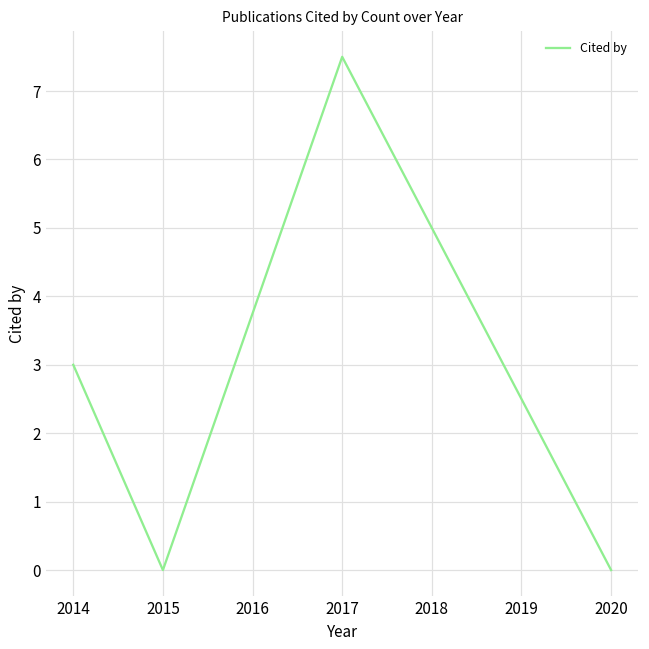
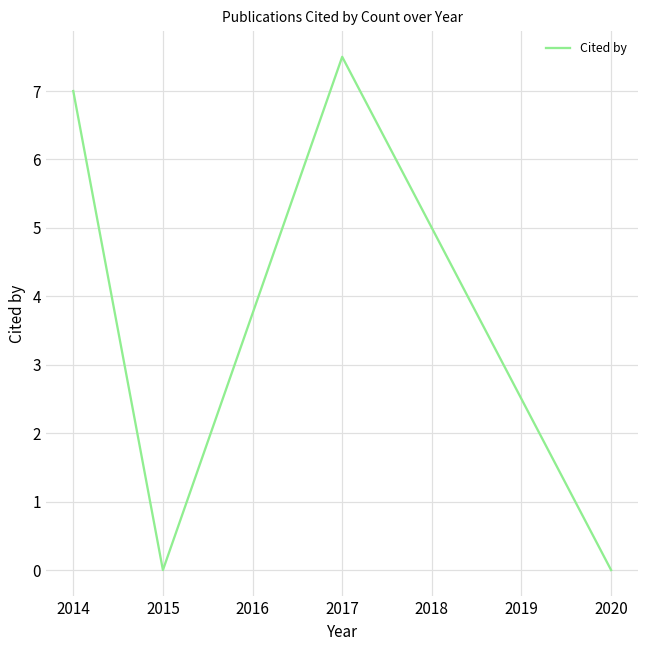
2014: 3 -> 7
